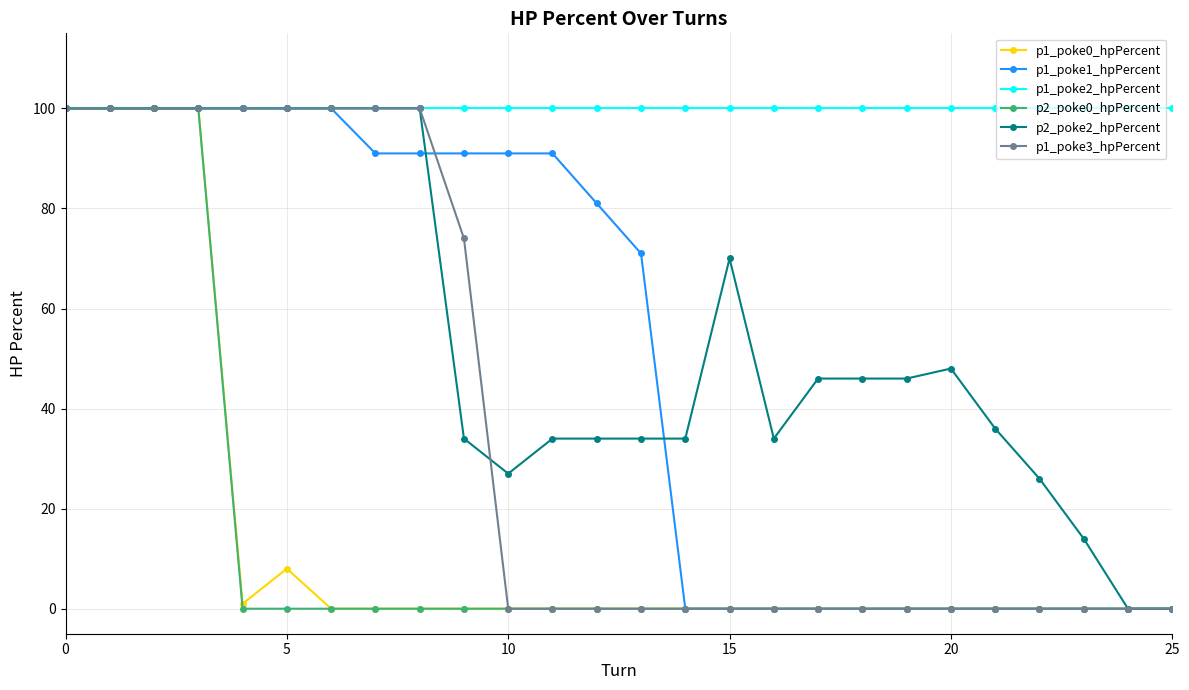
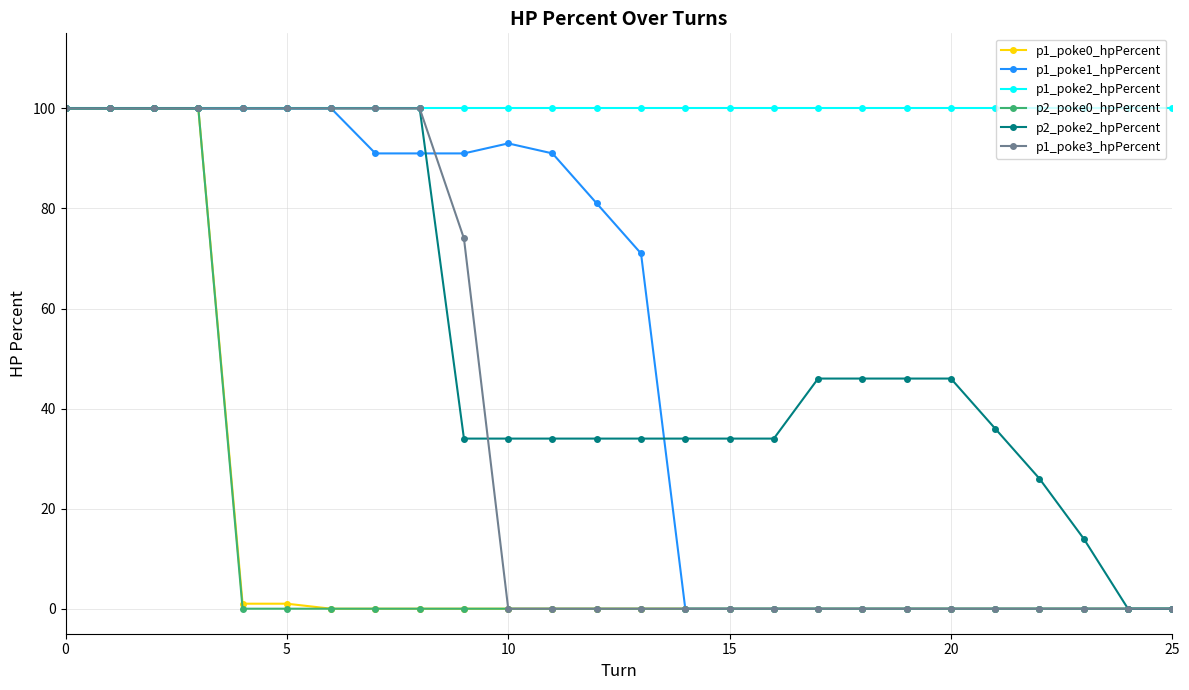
p1_poke0_hpPercent, 5: 8 -> 1
p1_poke1_hpPercent, 10: 91 -> 93
p2_poke2_hpPercent, 10: 27 -> 34
p2_poke2_hpPercent, 15: 70 -> 34
p2_poke2_hpPercent, 20: 48 -> 46
